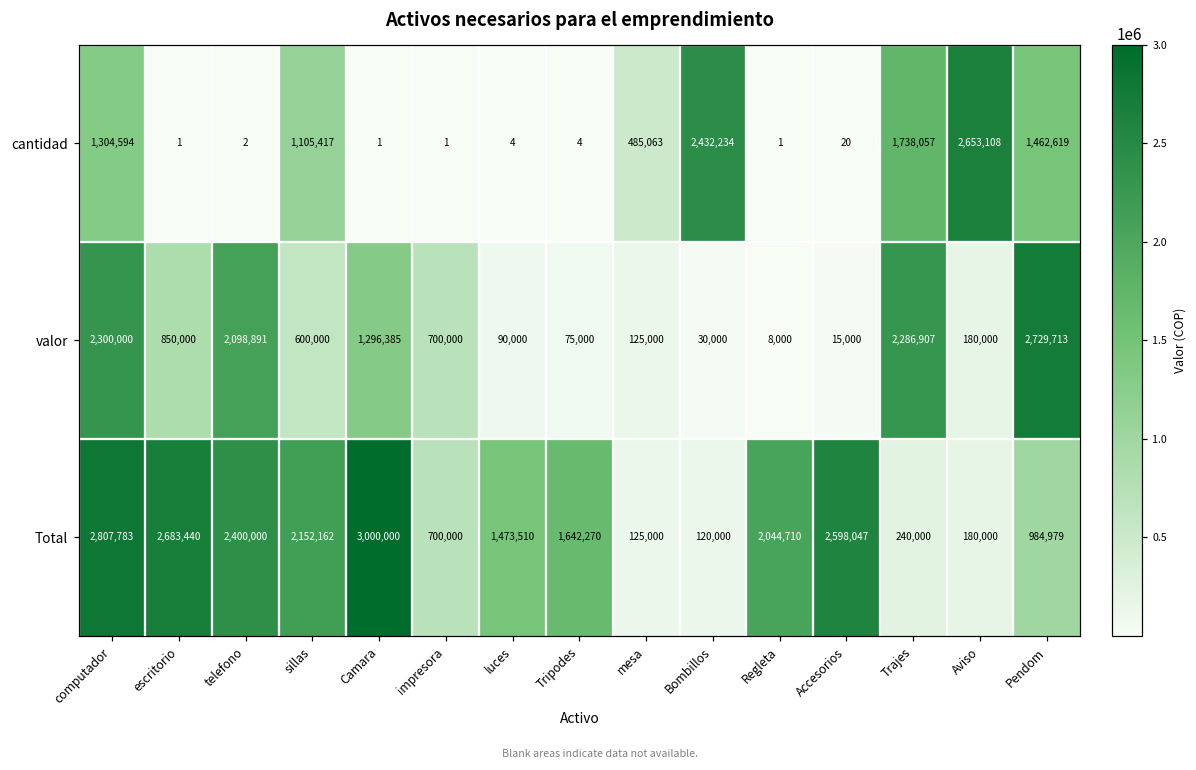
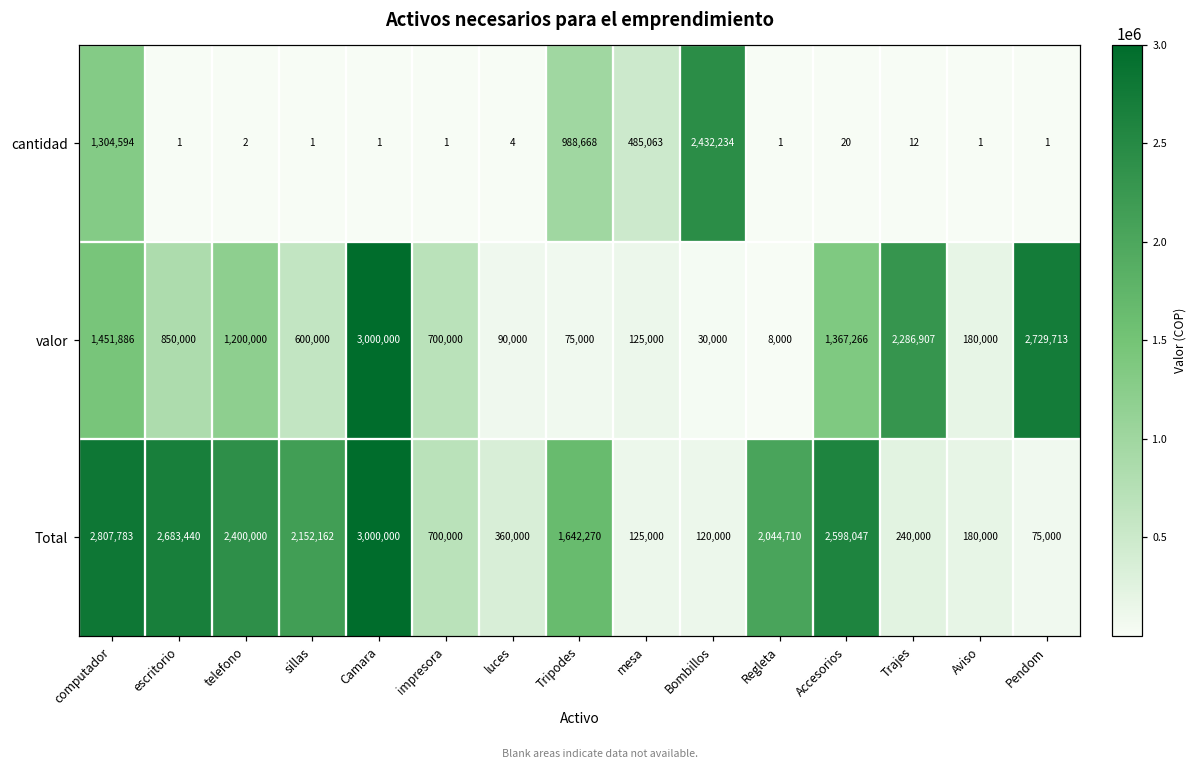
cantidad, sillas: 1,105,417 -> 1
cantidad, Tripodes: 4 -> 988,668
cantidad, Trajes: 1,738,057 -> 12
cantidad, Aviso: 2,653,108 -> 1
cantidad, Pendom: 1,462,619 -> 1
valor, computador: 2,300,000 -> 1,451,886
valor, telefono: 2,098,891 -> 1,200,000
valor, Camara: 1,296,385 -> 3,000,000
valor, Accesorios: 15,000 -> 1,367,266
Total, luces: 1,473,510 -> 360,000
Total, Pendom: 984,979 -> 75,000
